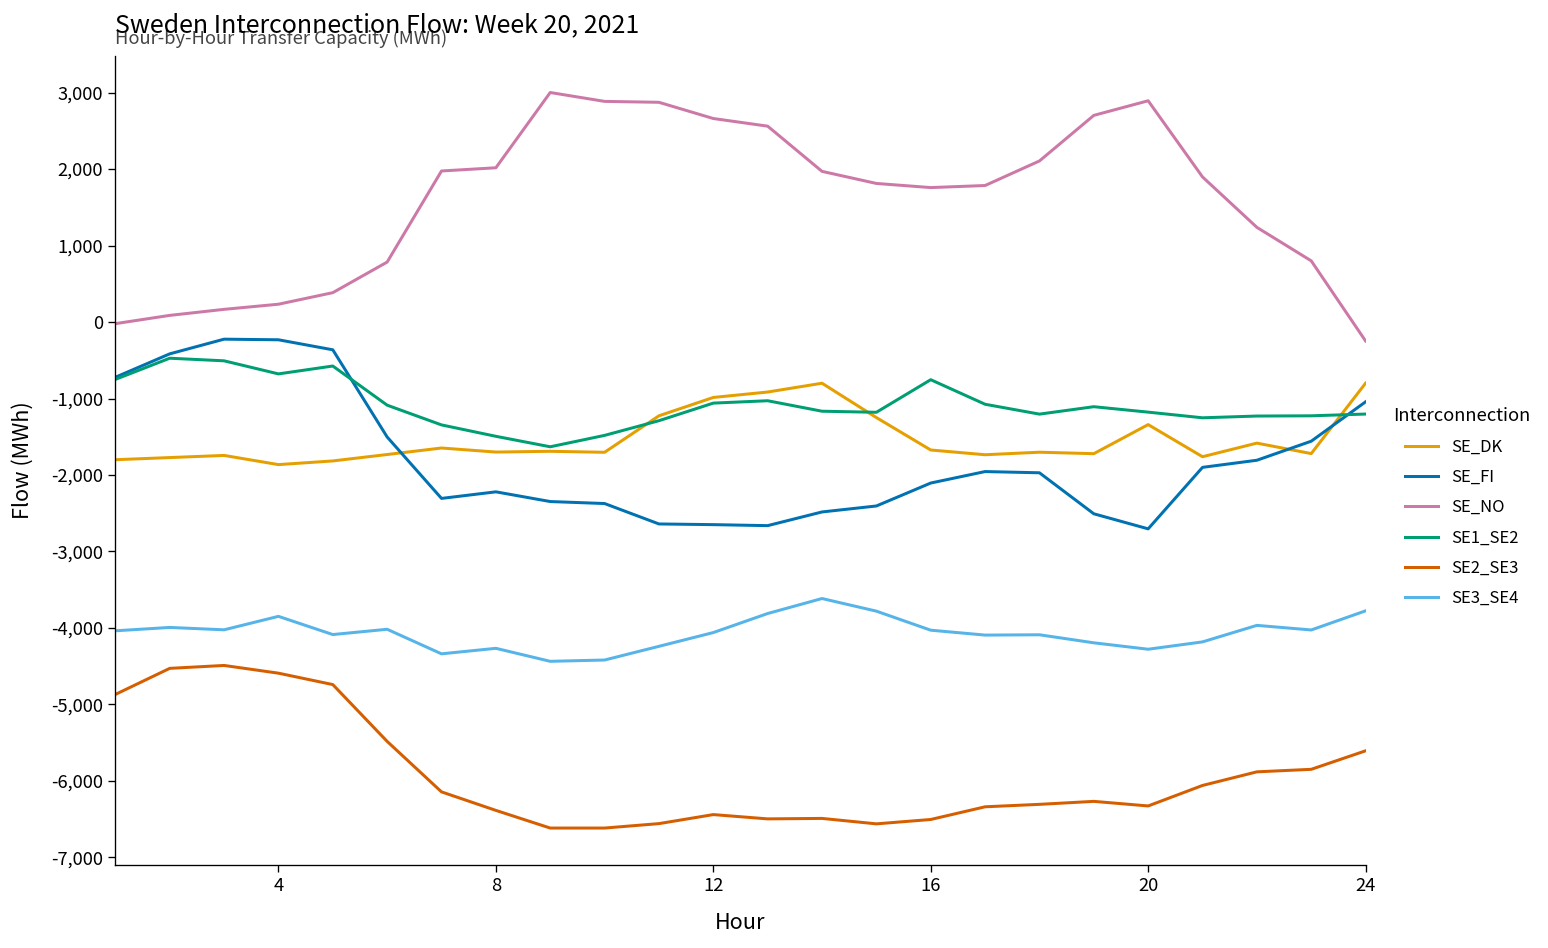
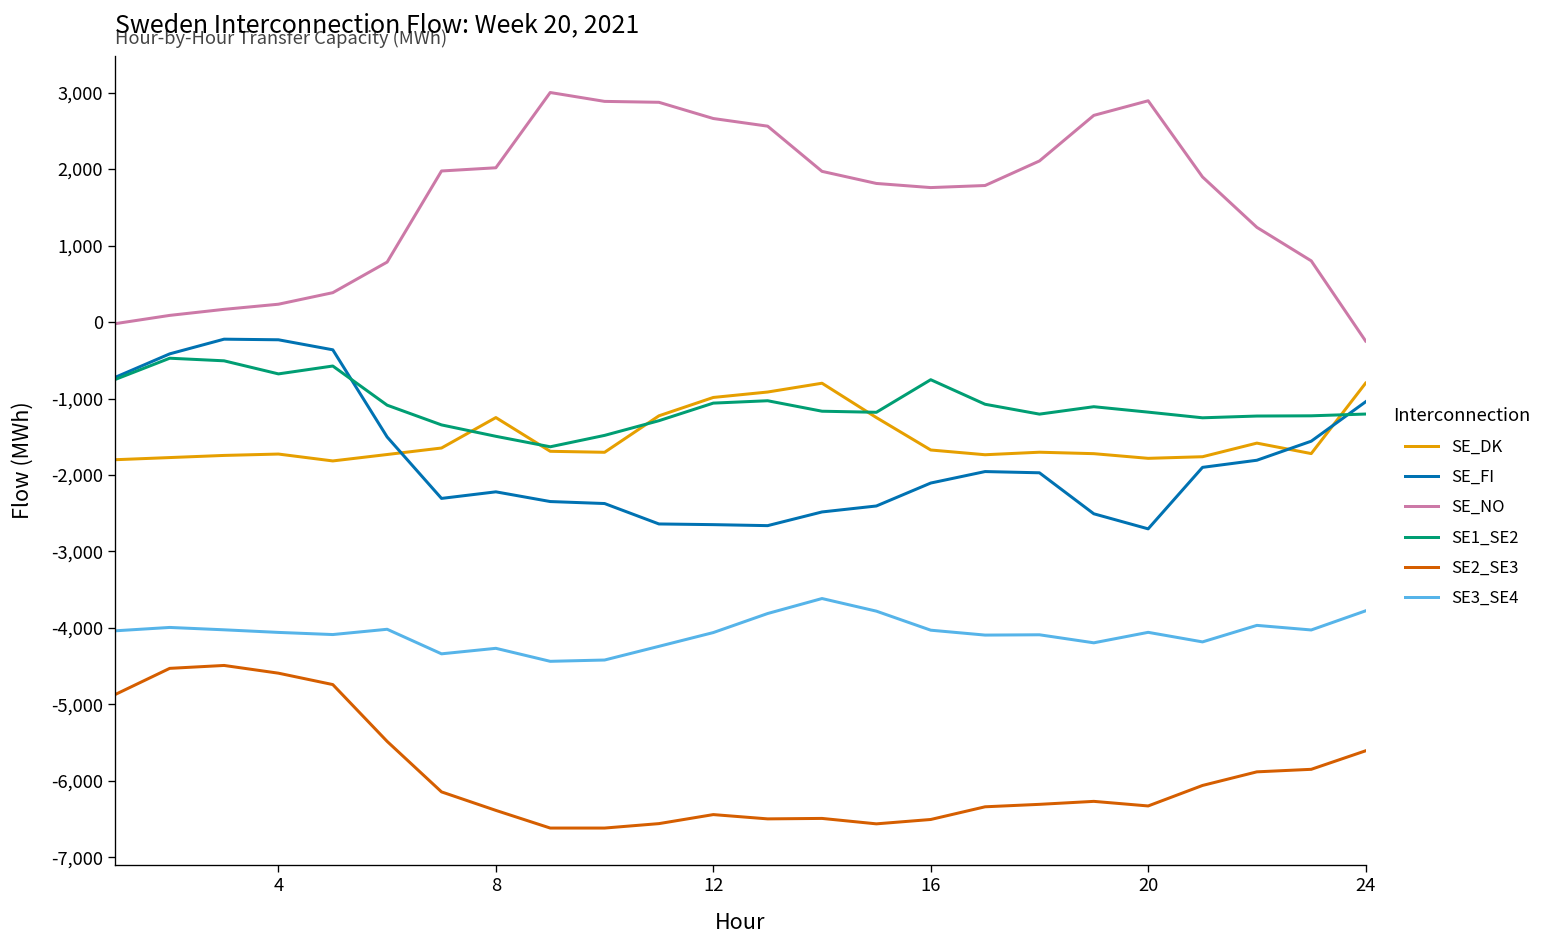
SE_DK, 4: -1,900 -> -1,700
SE3_SE4, 4: -3,800 -> -4,100
SE_DK, 8: -1,700 -> -1,200
SE_DK, 20: -1,300 -> -1,800
SE3_SE4, 20: -4,300 -> -4,100
